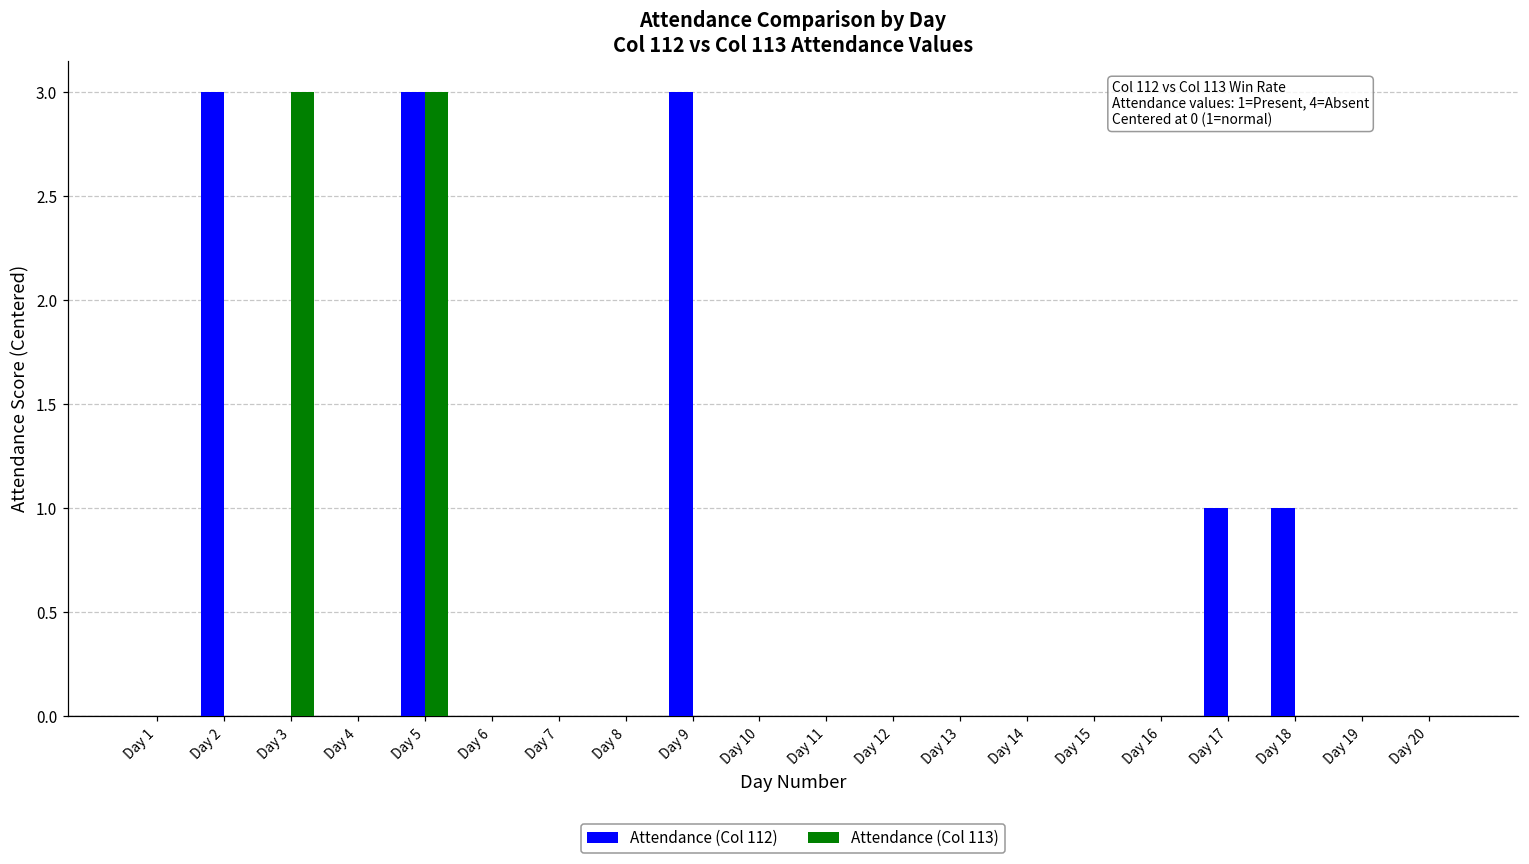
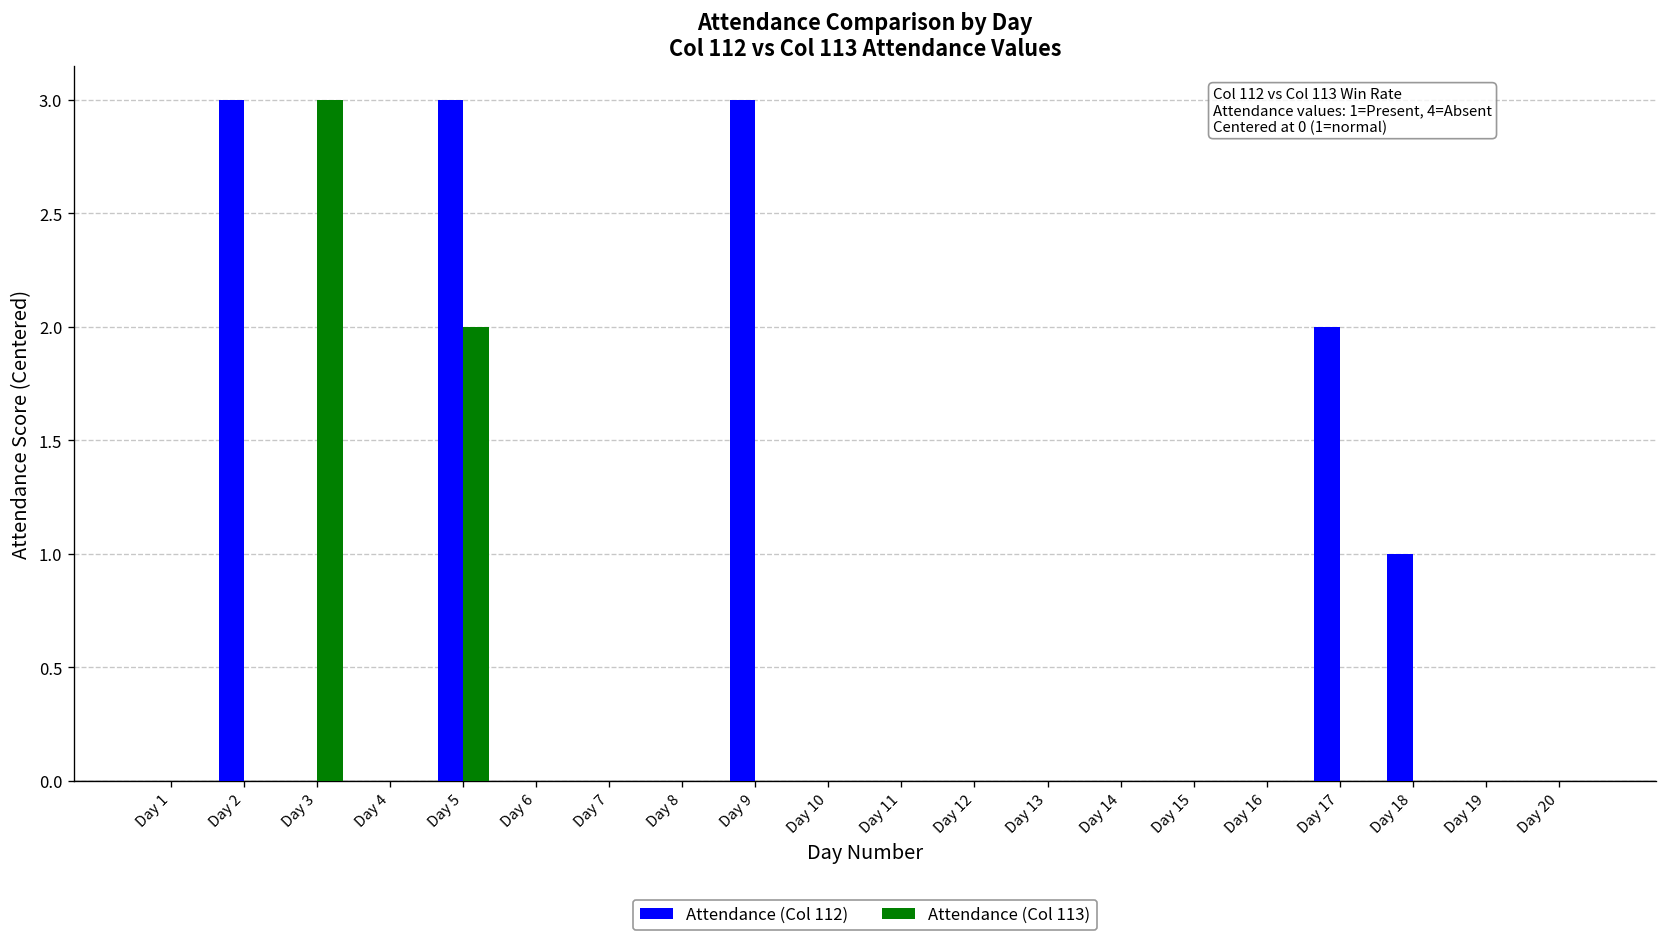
Attendance (Col 113), Day 5: 3.00 -> 2.00
Attendance (Col 112), Day 17: 1.00 -> 2.00
